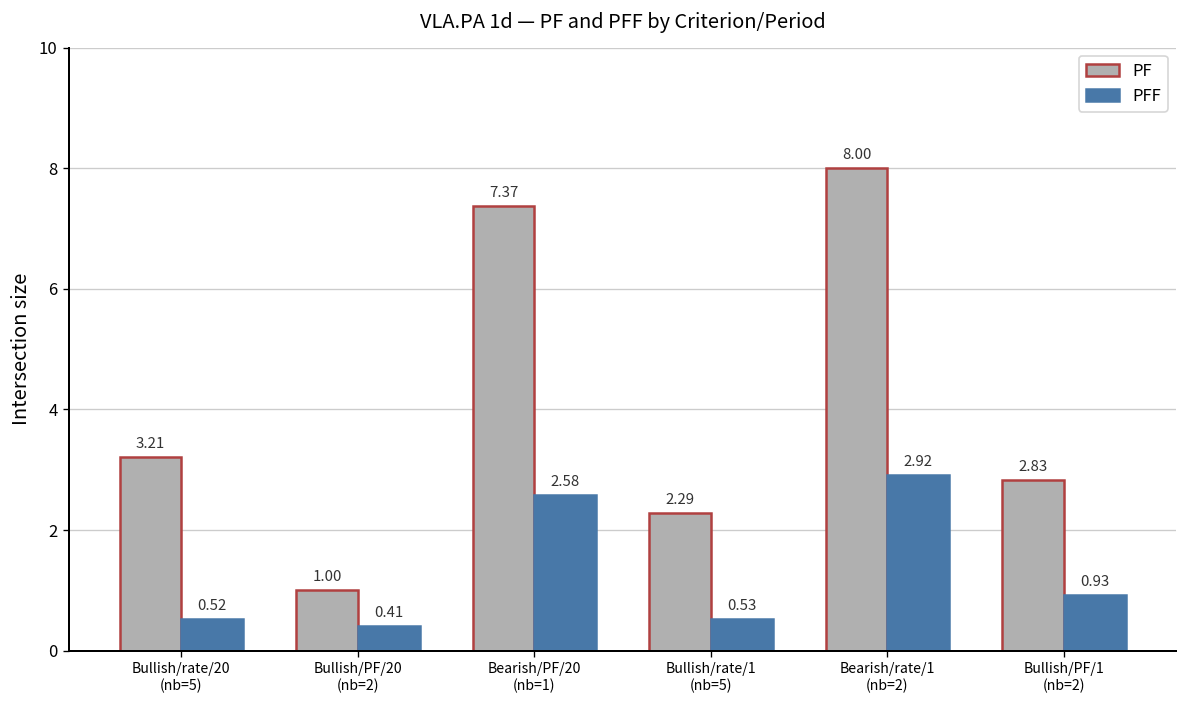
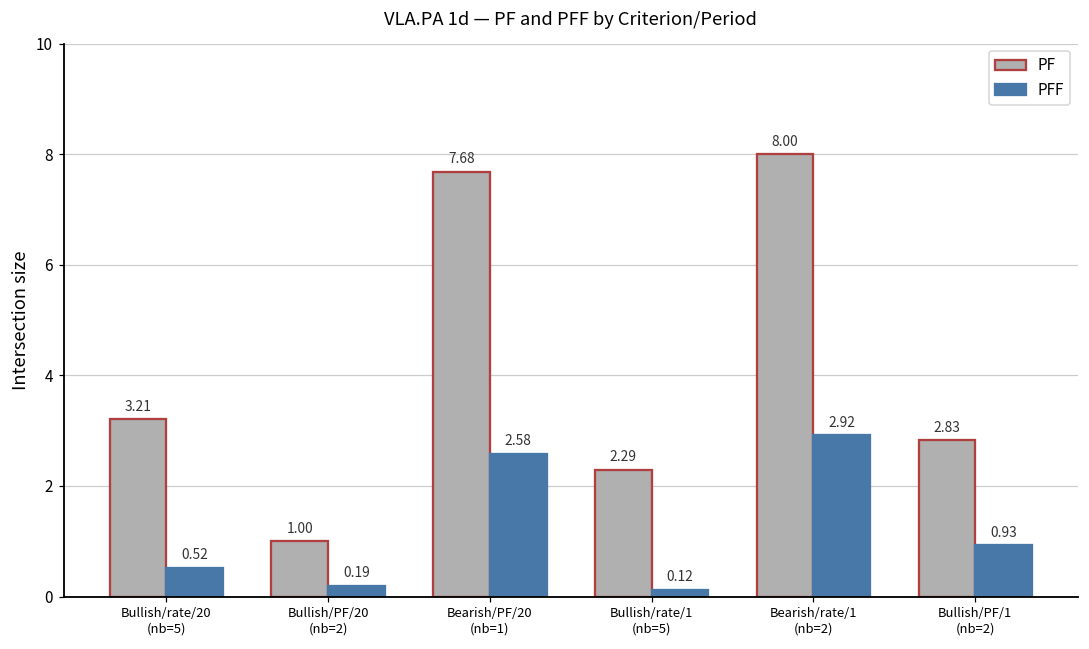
PFF, Bullish/PF/20 (nb=2): 0.41 -> 0.19
PF, Bearish/PF/20 (nb=1): 7.37 -> 7.68
PFF, Bullish/rate/1 (nb=5): 0.53 -> 0.12
